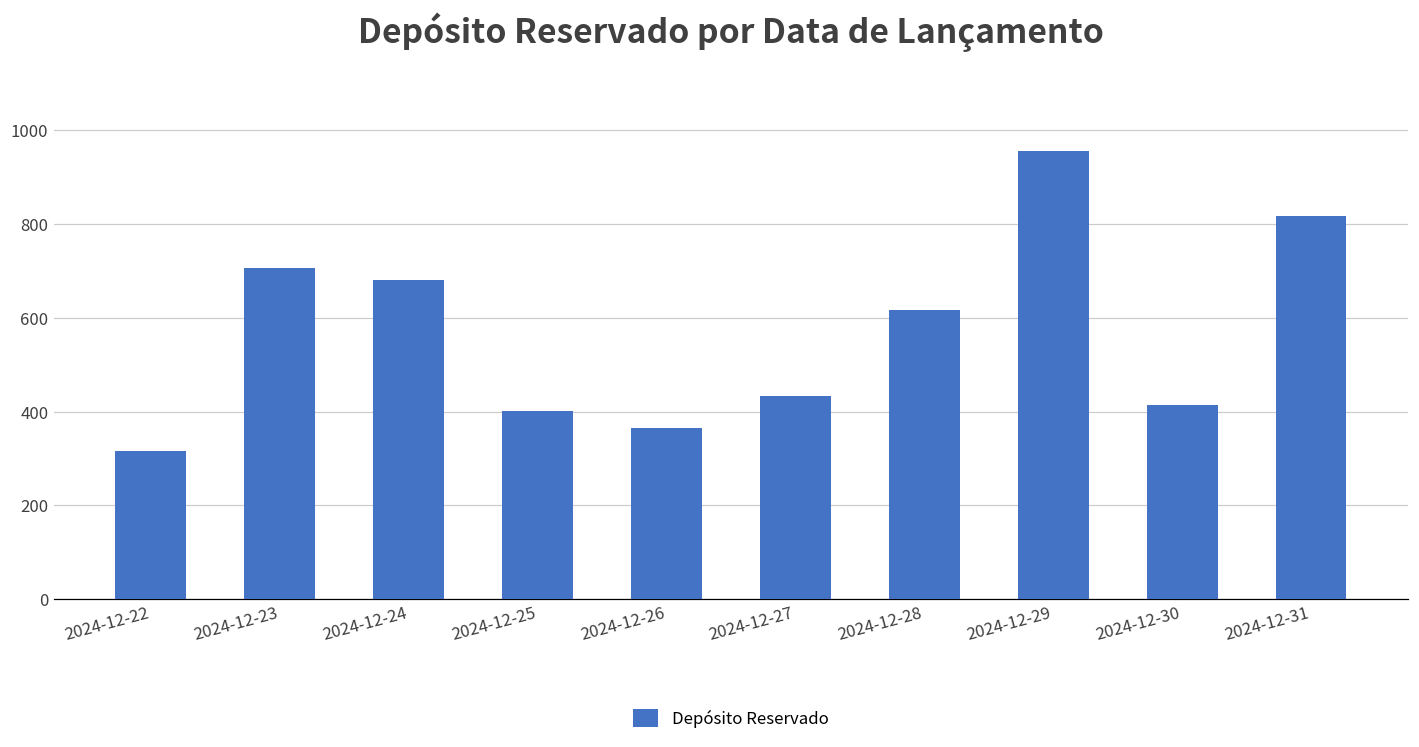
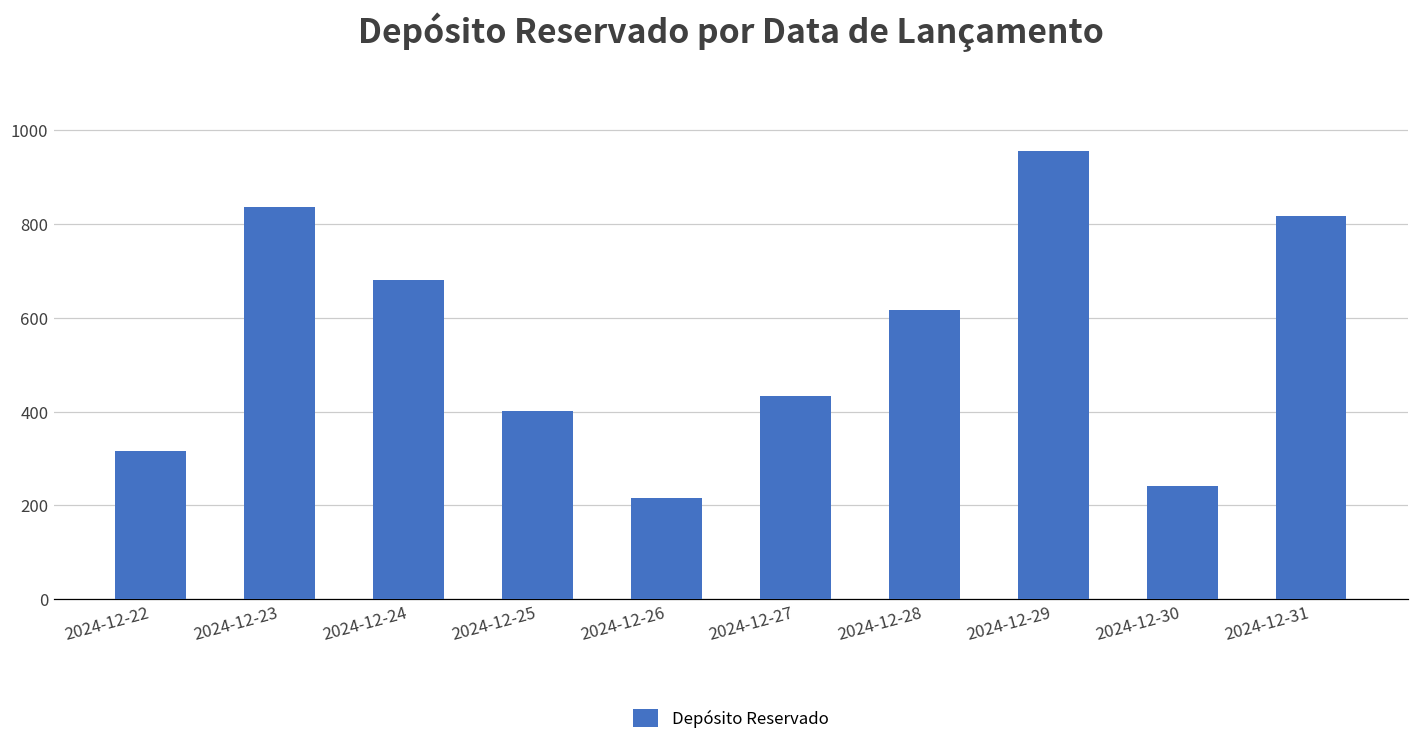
2024-12-23: 710 -> 840
2024-12-26: 360 -> 220
2024-12-30: 410 -> 240
